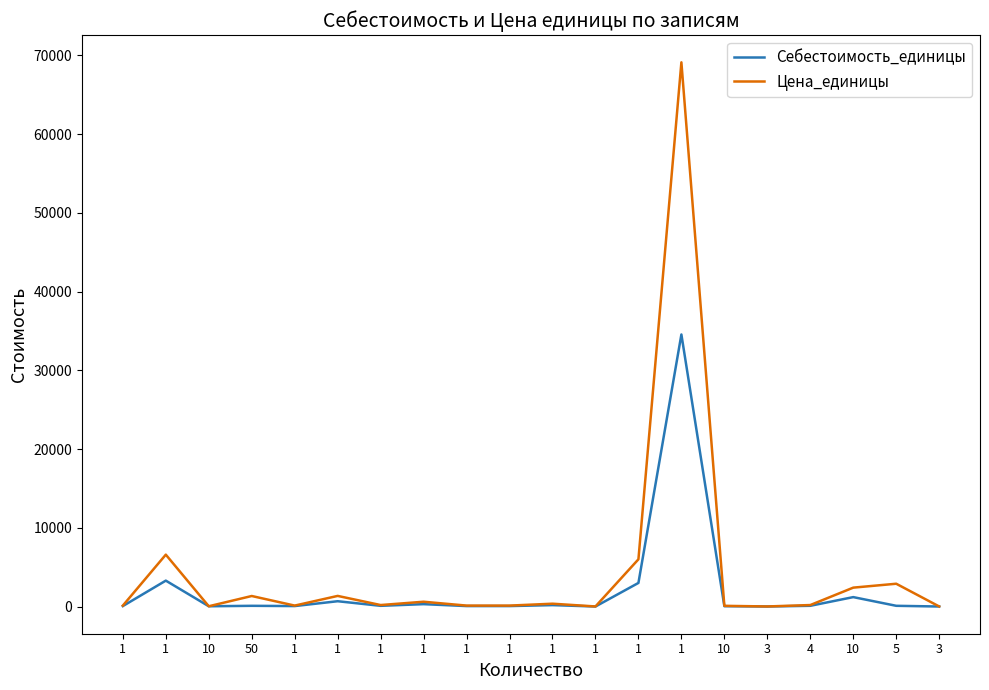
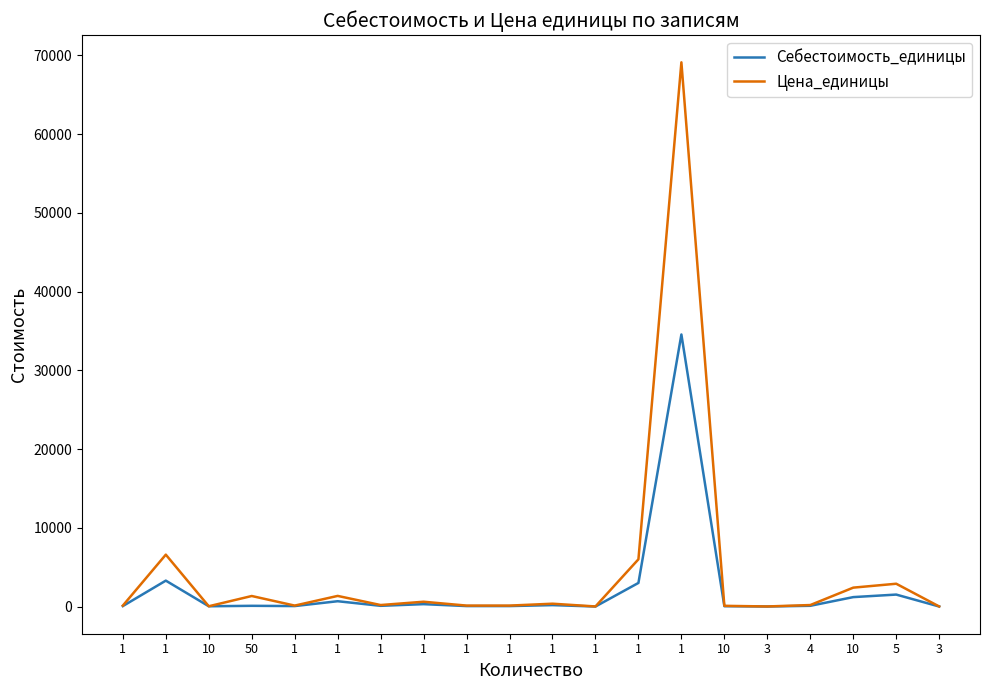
Себестоимость_единицы, 5: 0 -> 2000
